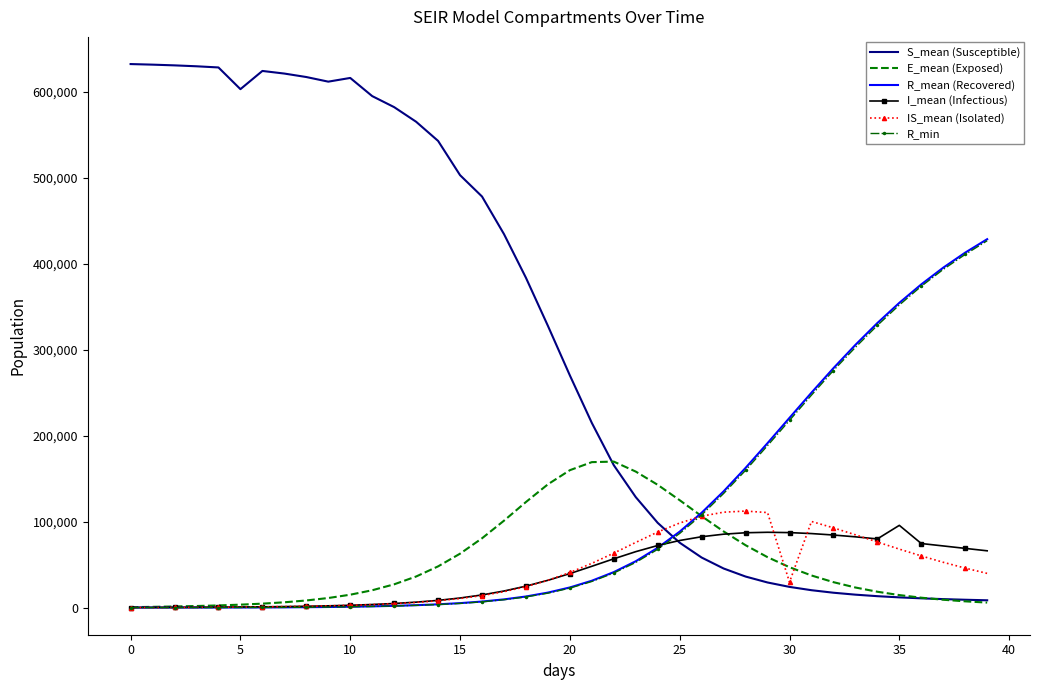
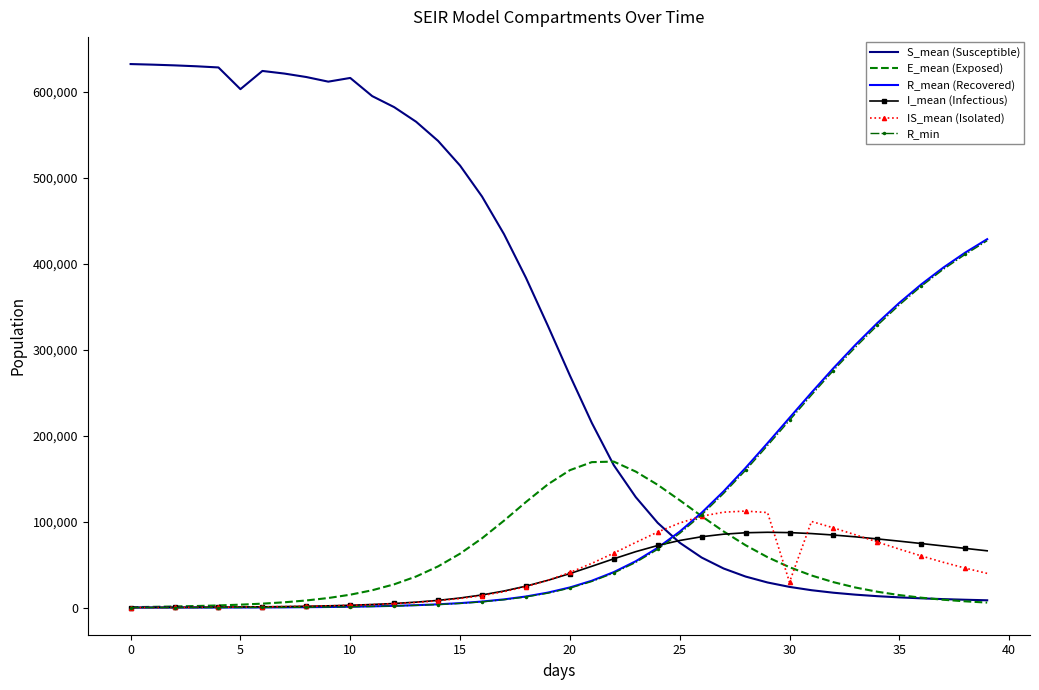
S_mean (Susceptible), 15: 500,000 -> 510,000
I_mean (Infectious), 35: 100,000 -> 80,000
